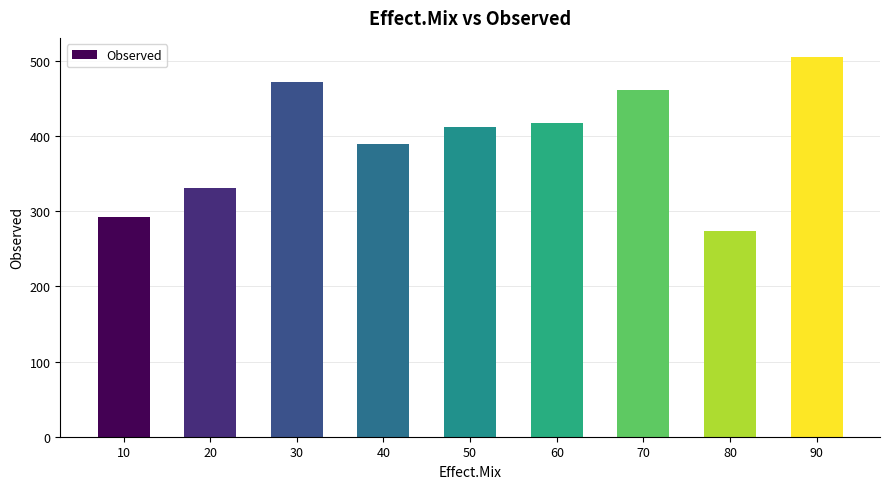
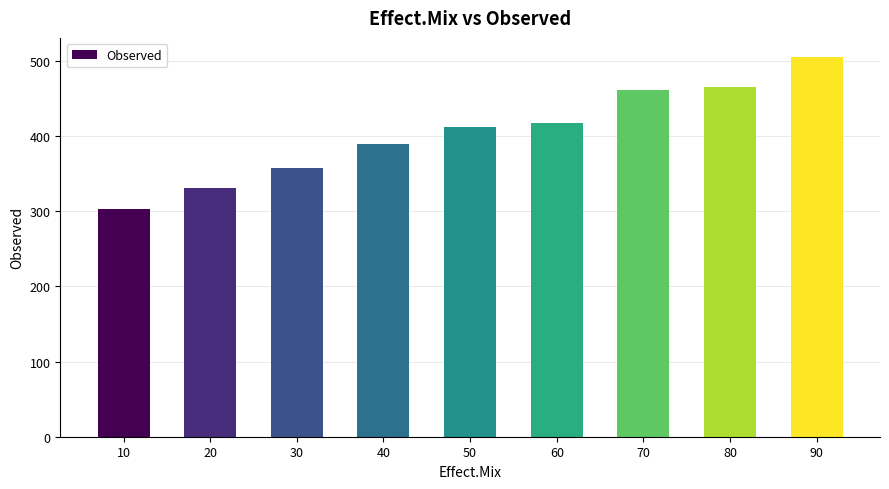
10: 290 -> 300
30: 470 -> 360
80: 270 -> 460
